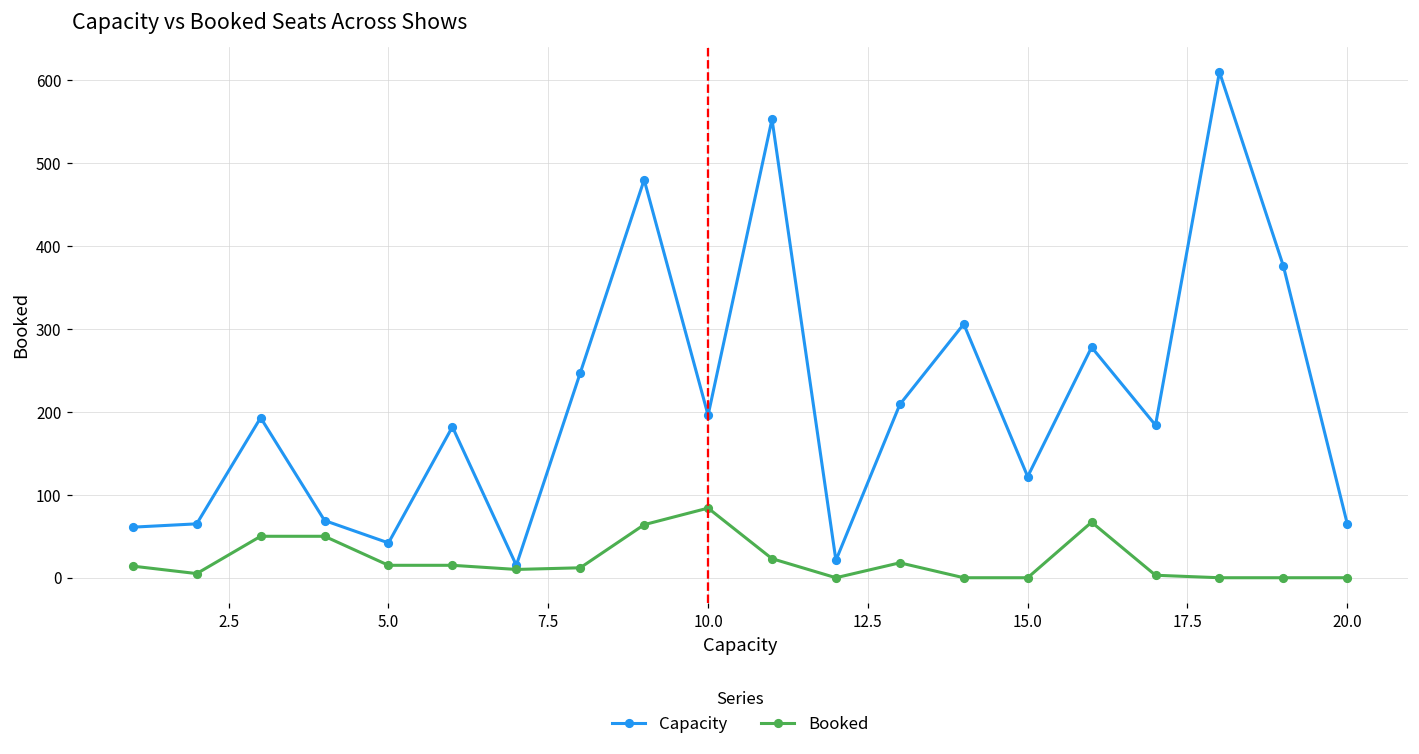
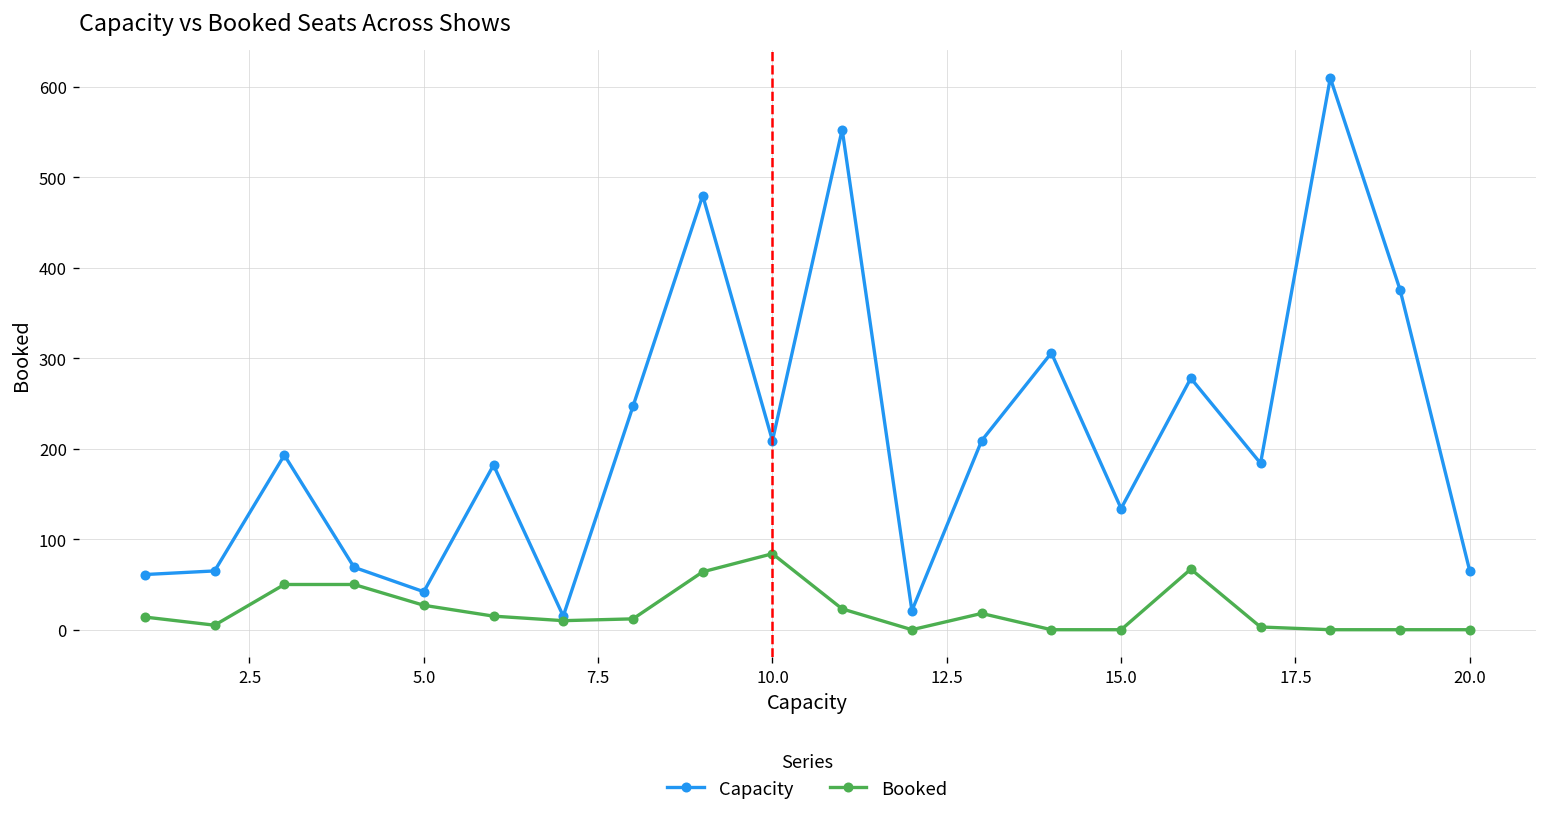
Booked, 5.0: 20 -> 30
Capacity, 10.0: 200 -> 210
Capacity, 15.0: 120 -> 130
